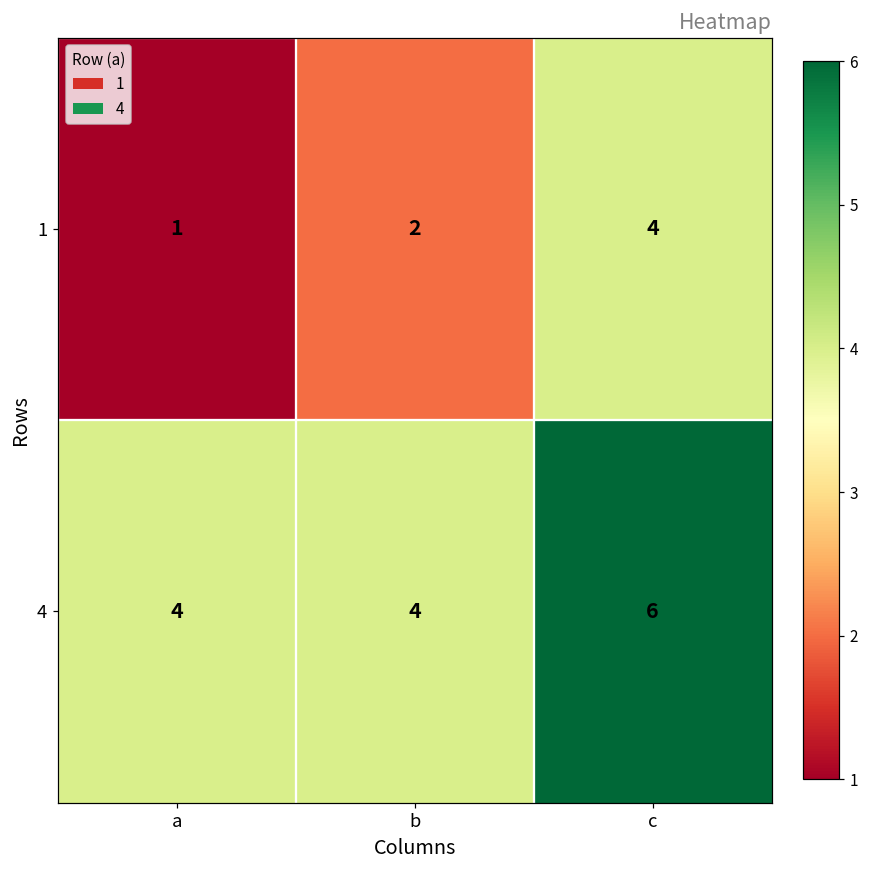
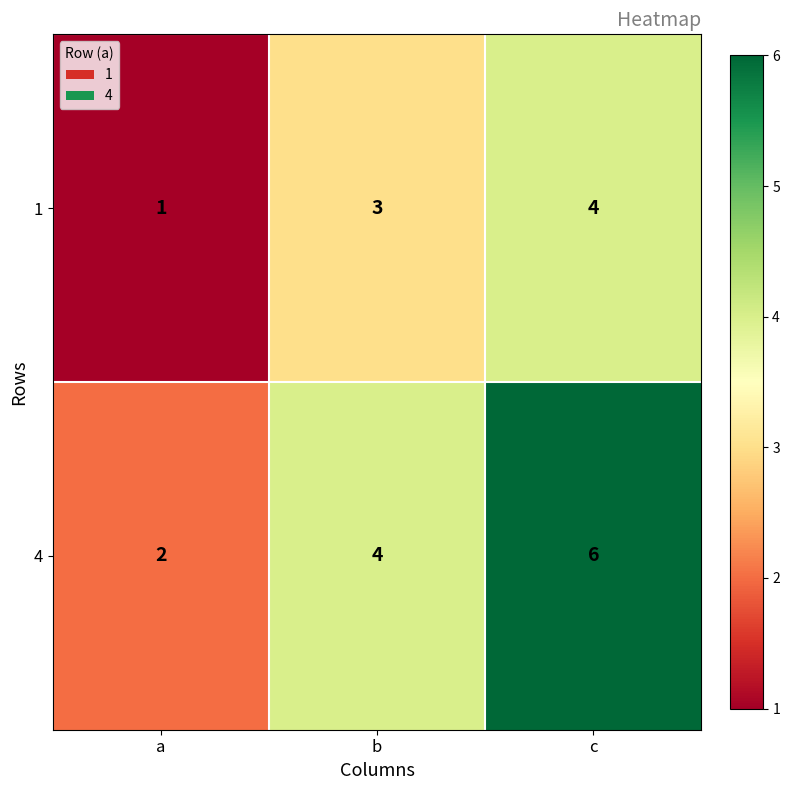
1, b: 2 -> 3
4, a: 4 -> 2
